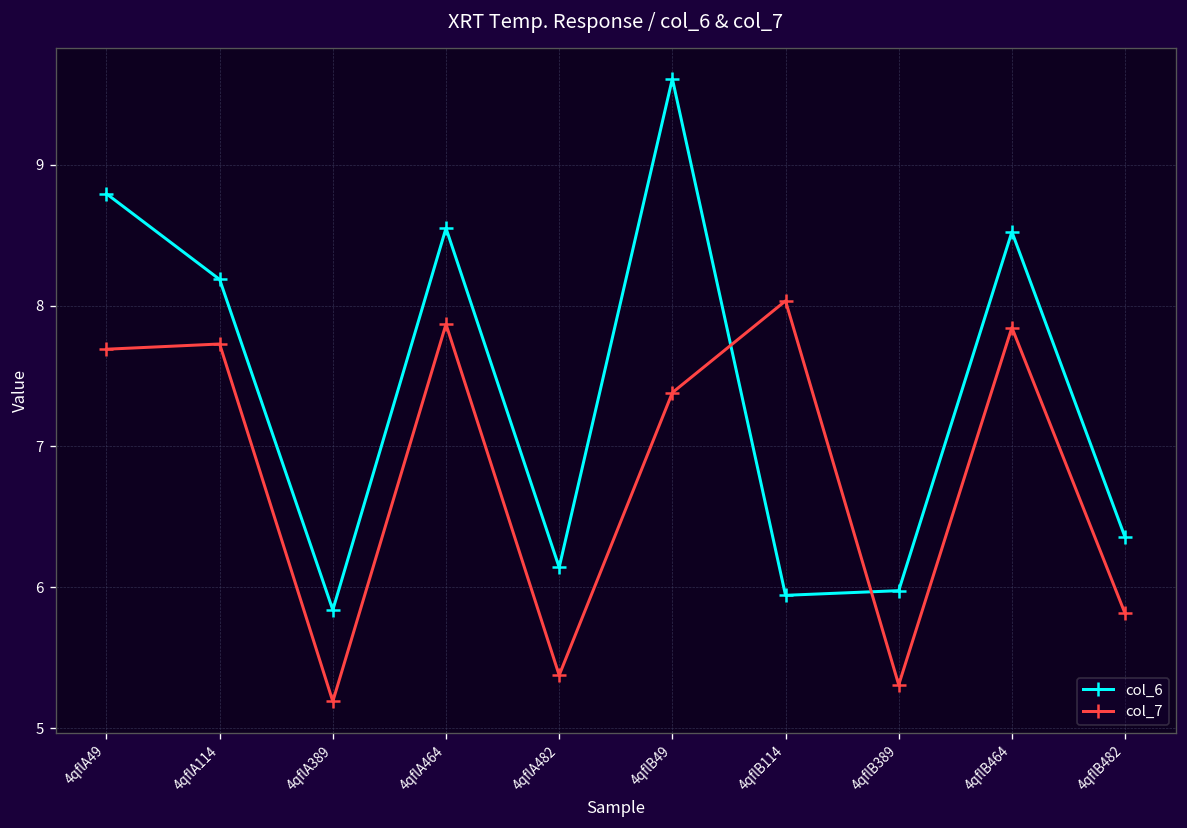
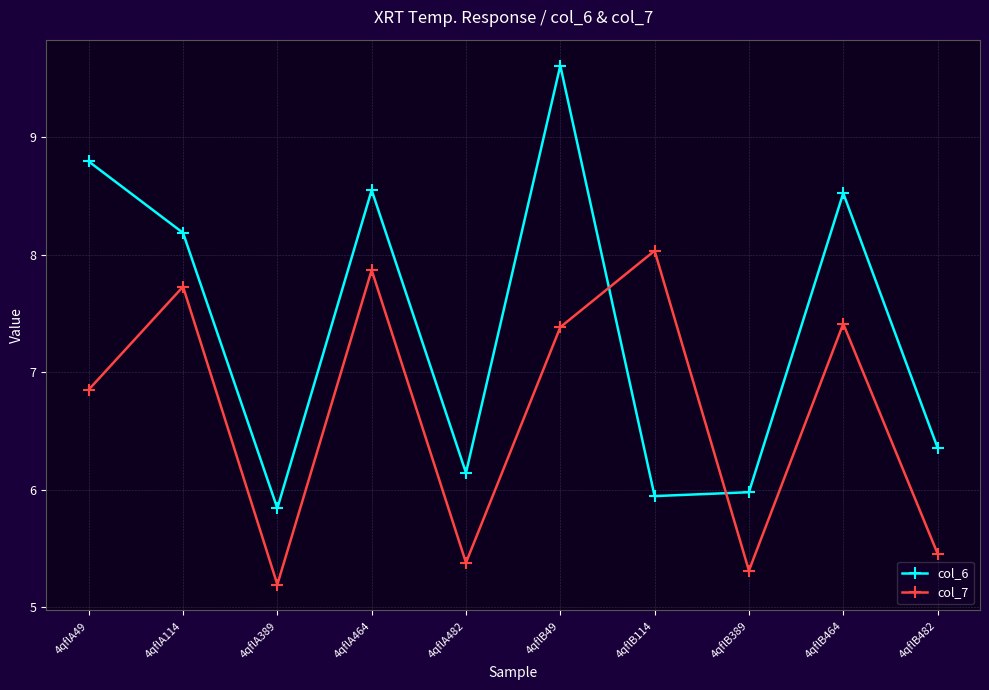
col_7, 4qflA49: 7.69 -> 6.85
col_7, 4qflB464: 7.84 -> 7.41
col_7, 4qflB482: 5.82 -> 5.46
